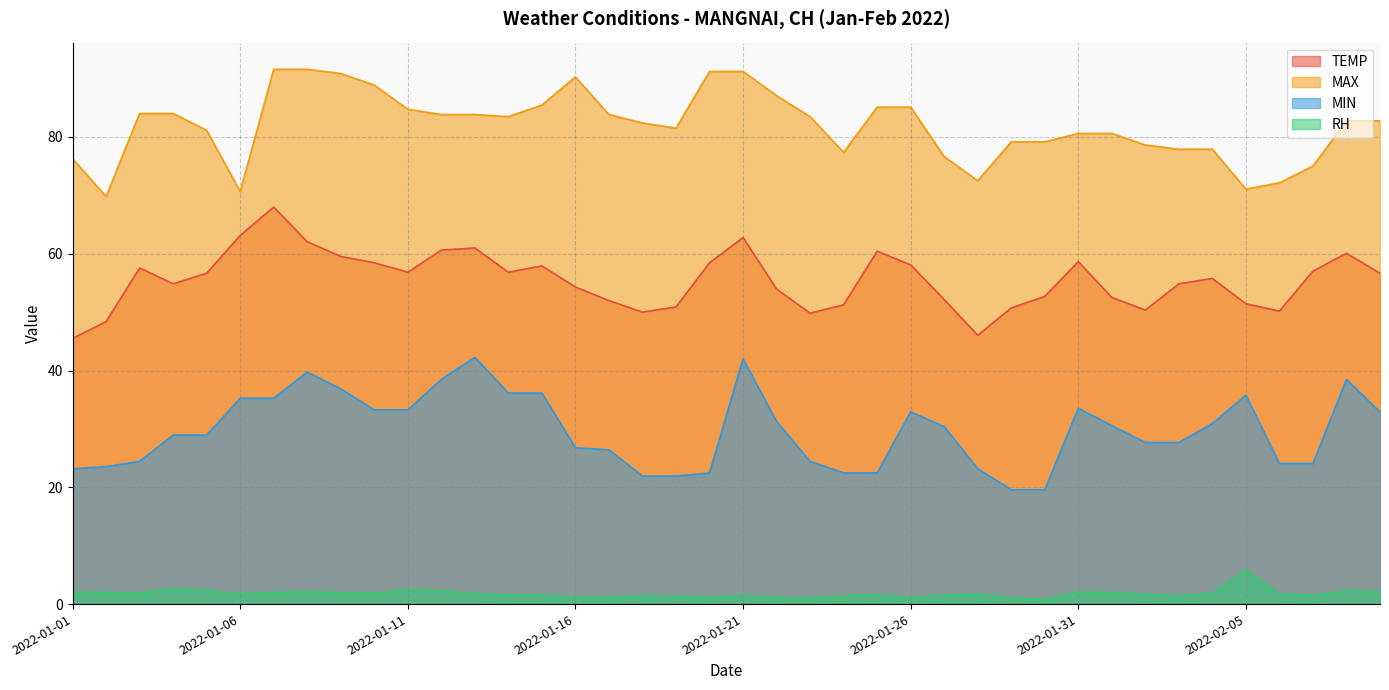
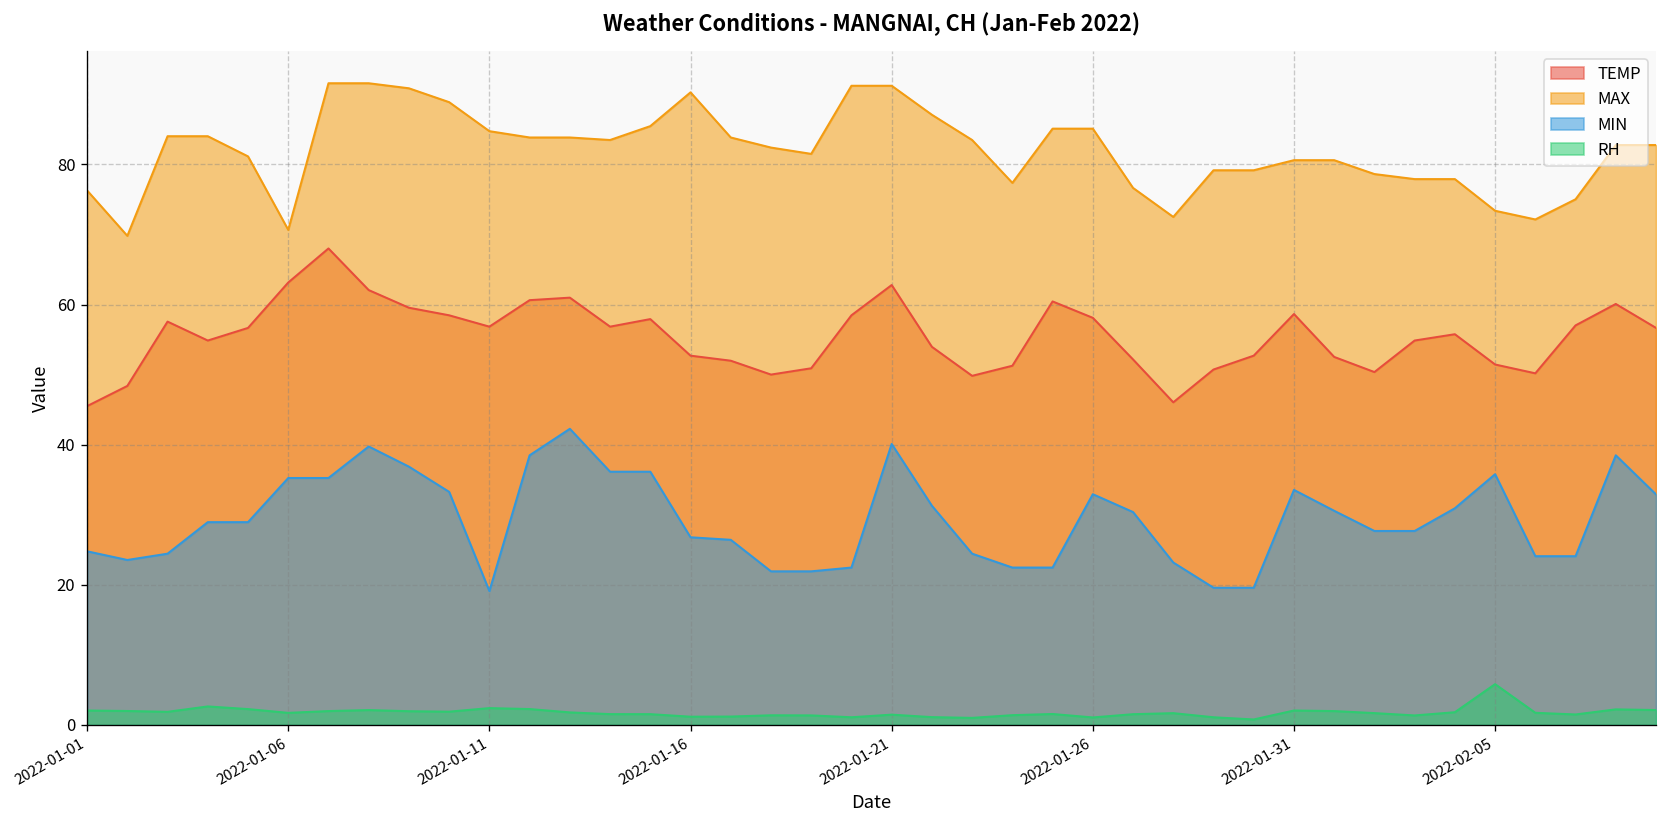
MIN, 2022-01-01: 23 -> 25
MIN, 2022-01-11: 33 -> 19
TEMP, 2022-01-16: 54 -> 53
MIN, 2022-01-21: 42 -> 40
MAX, 2022-02-05: 71 -> 73
